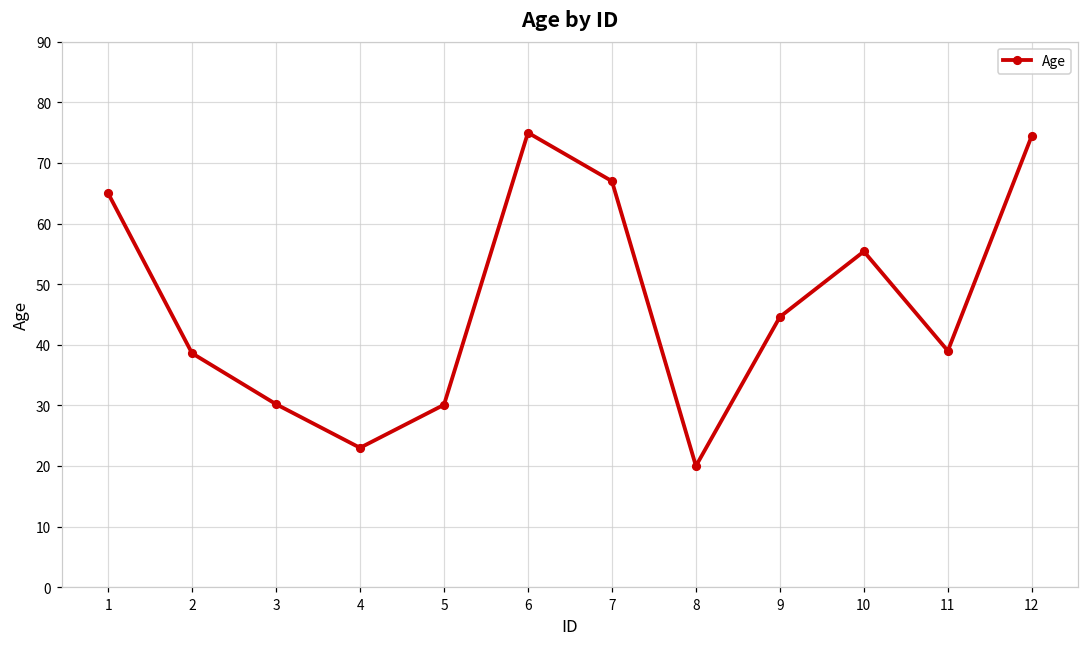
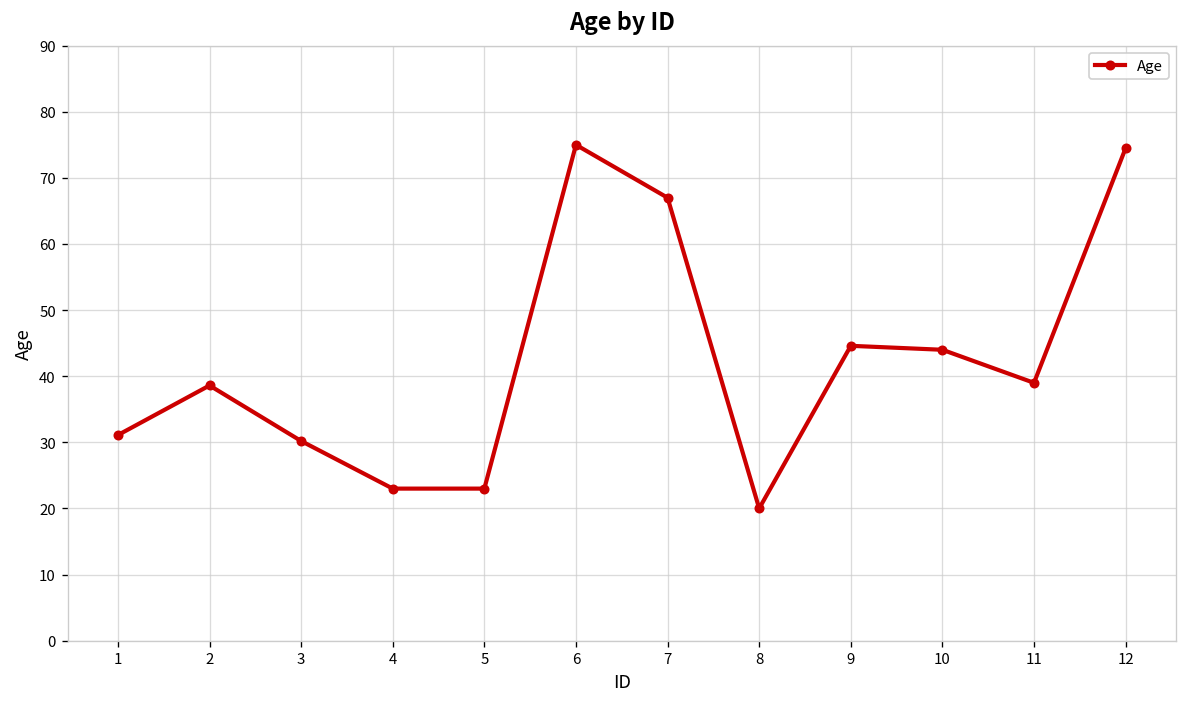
1: 65 -> 31
5: 30 -> 23
10: 55 -> 44
